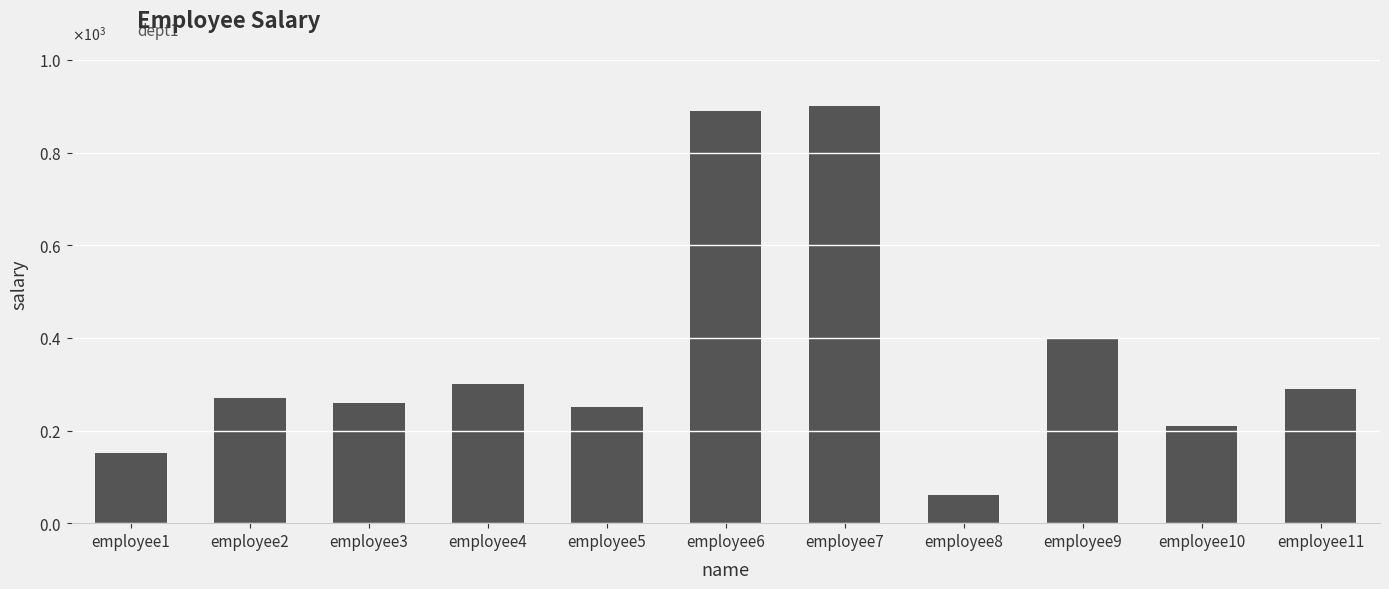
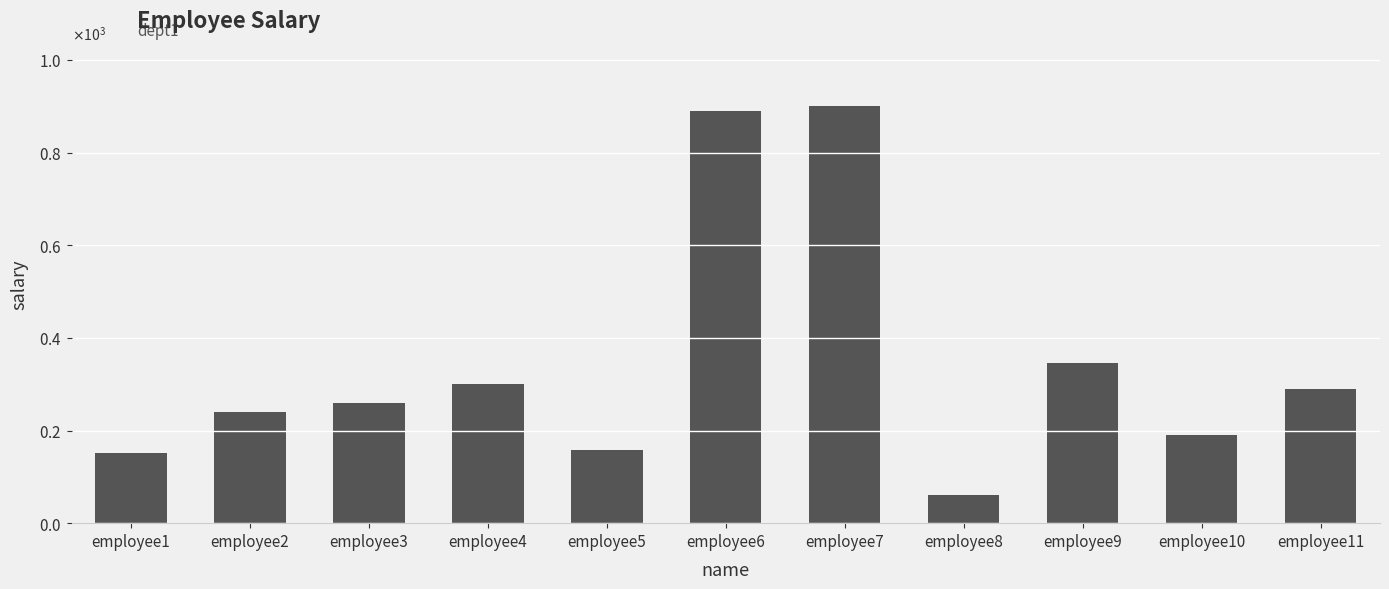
employee2: 270 -> 240
employee5: 250 -> 160
employee9: 400 -> 350
employee10: 210 -> 190
